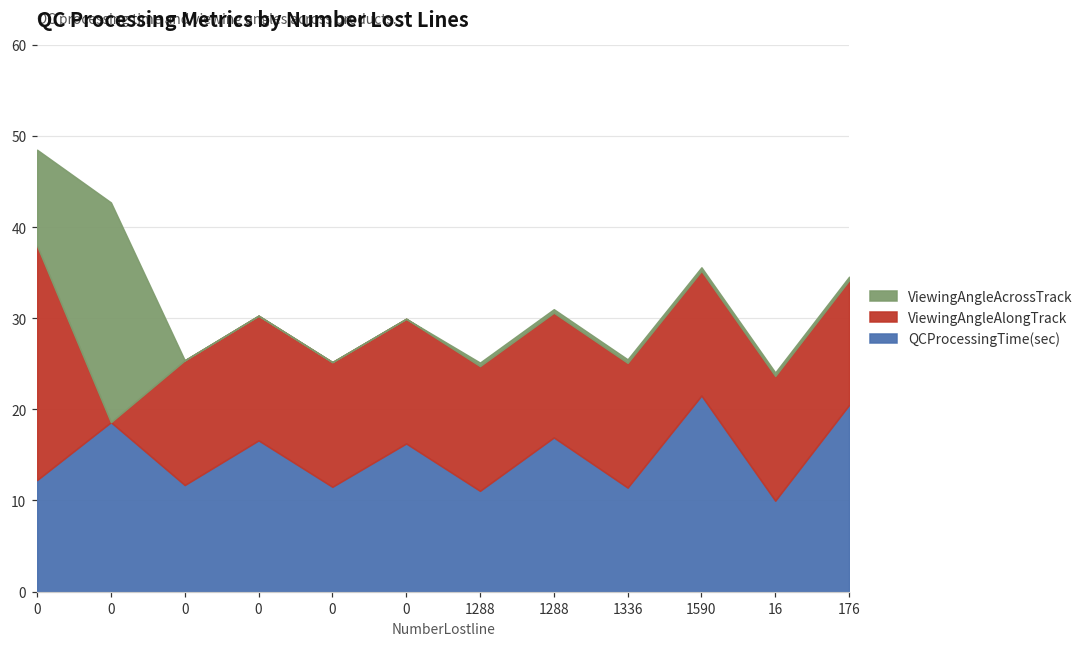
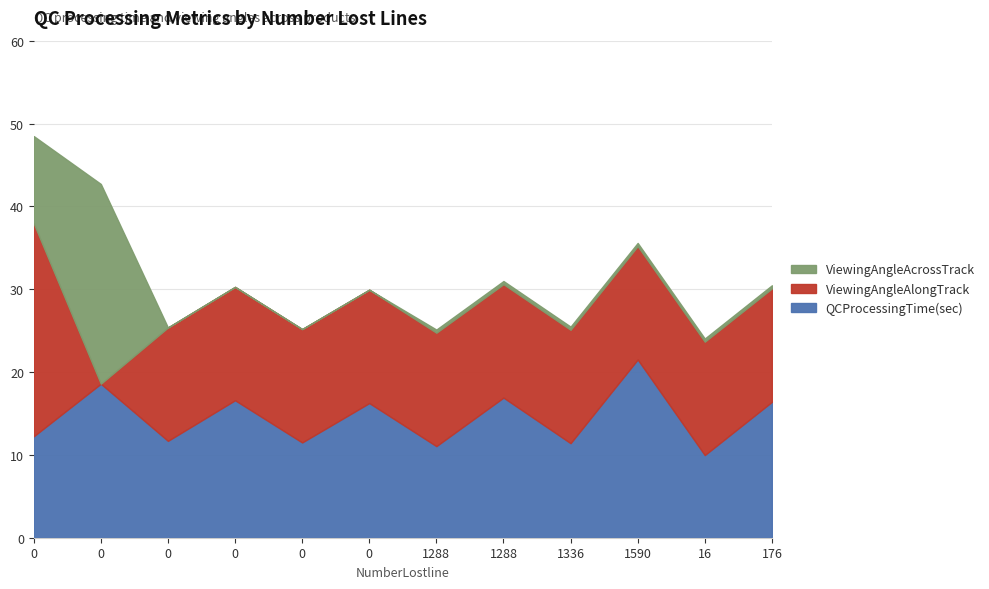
QCProcessingTime(sec), 176: 20 -> 16
